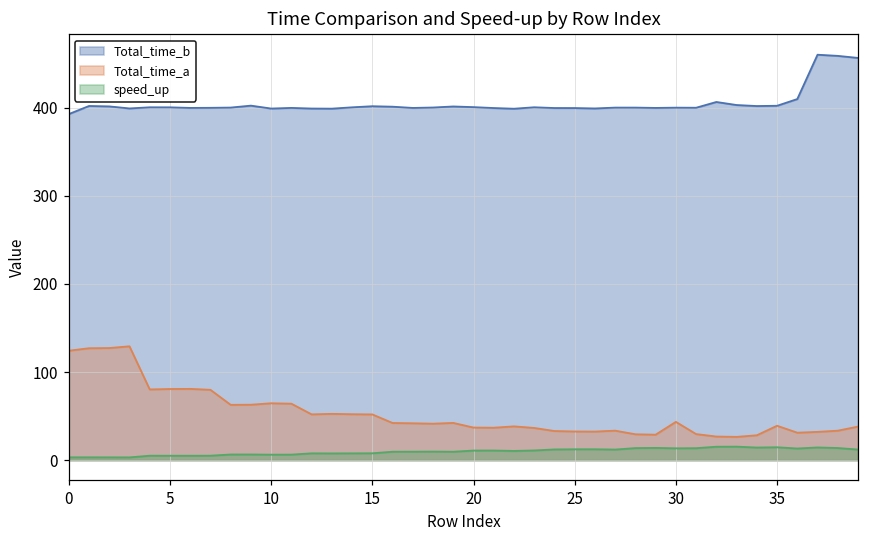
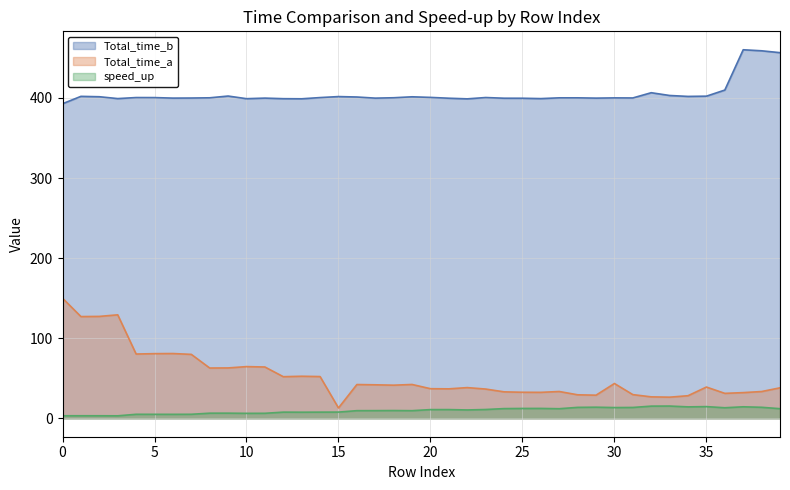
Total_time_a, 0: 120 -> 150
Total_time_a, 15: 50 -> 10
